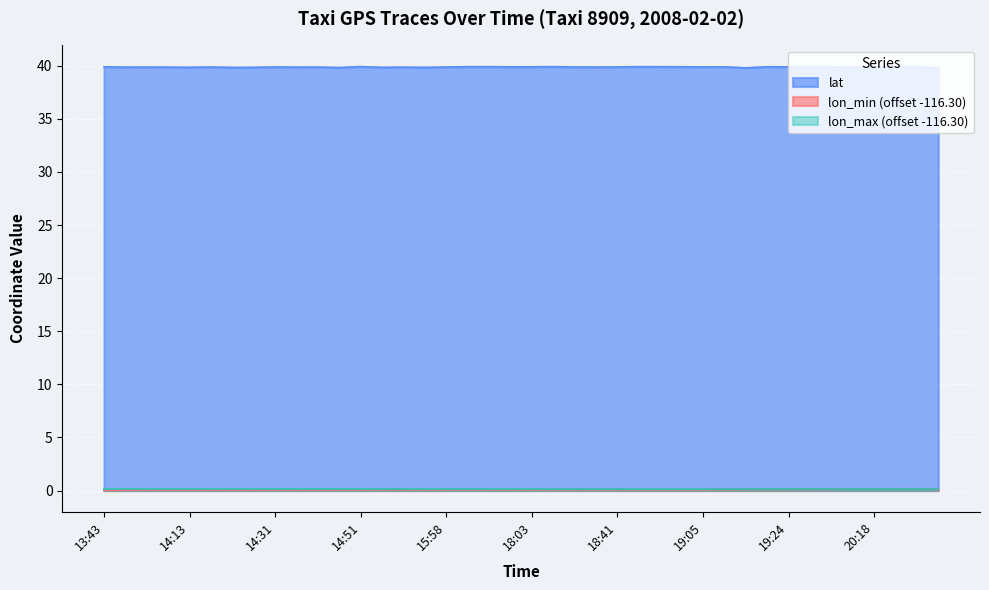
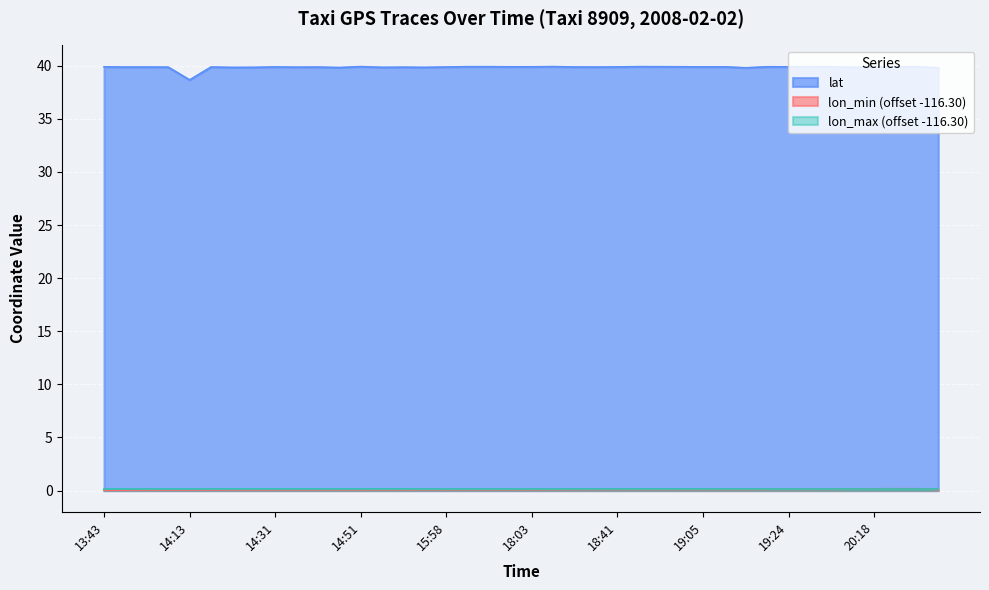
lat, 14:13: 39.9 -> 38.7
